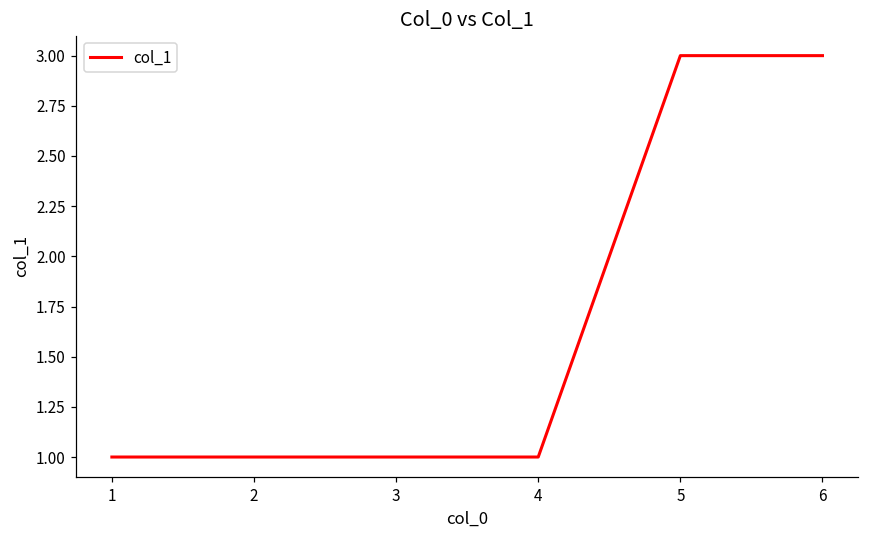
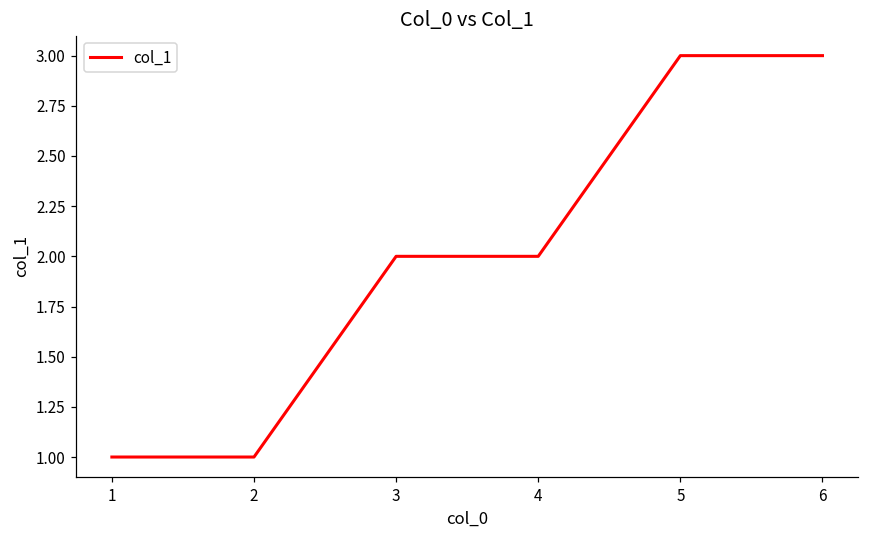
3: 1 -> 2
4: 1 -> 2
